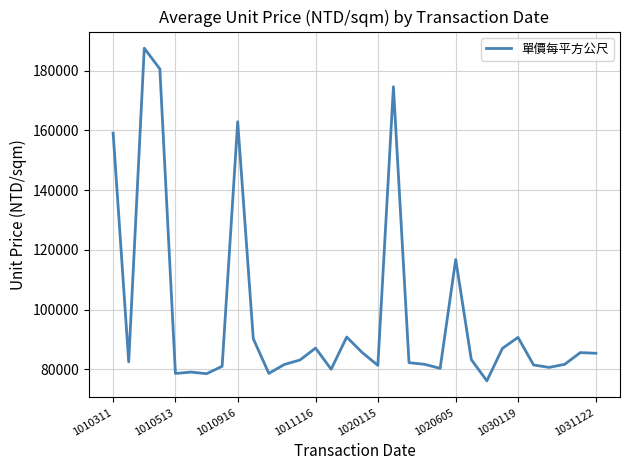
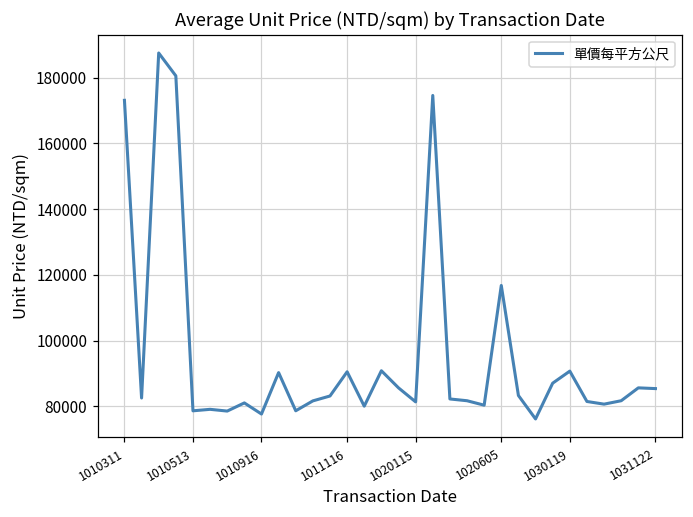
1010311: 159000 -> 173000
1010916: 163000 -> 78000
1011116: 87000 -> 91000
